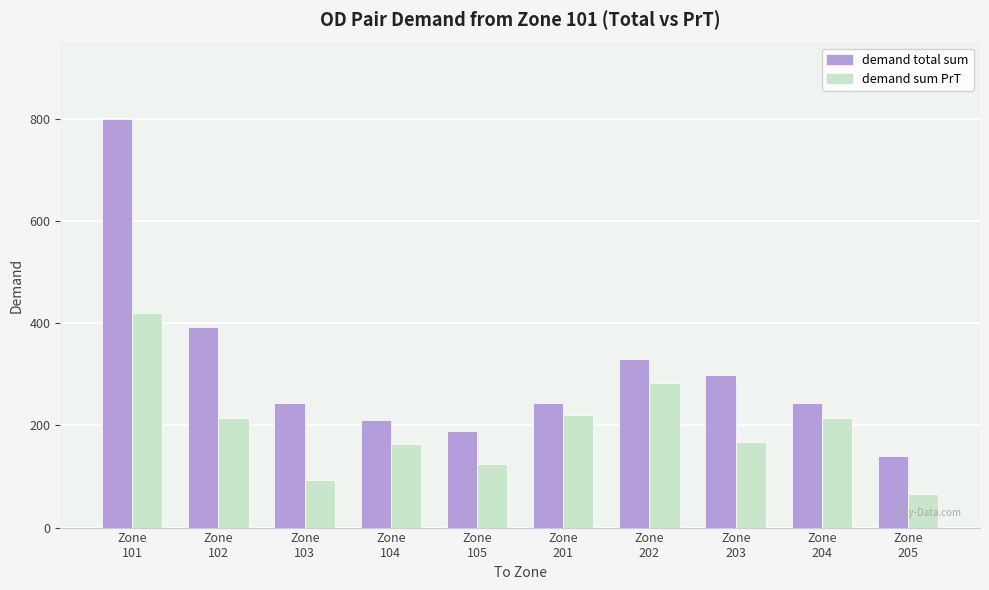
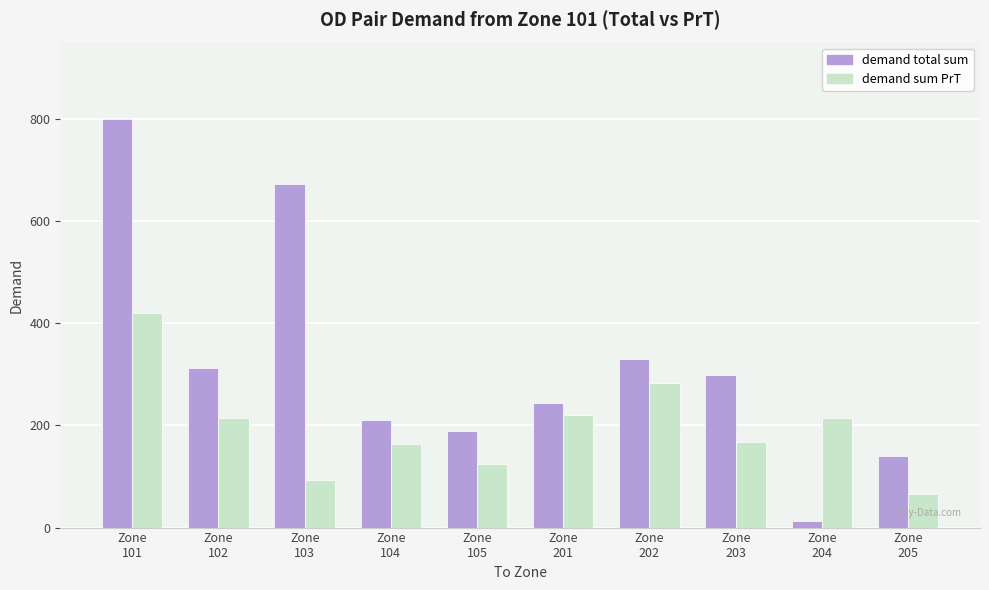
demand total sum, Zone 102: 390 -> 310
demand total sum, Zone 103: 240 -> 670
demand total sum, Zone 204: 240 -> 10
